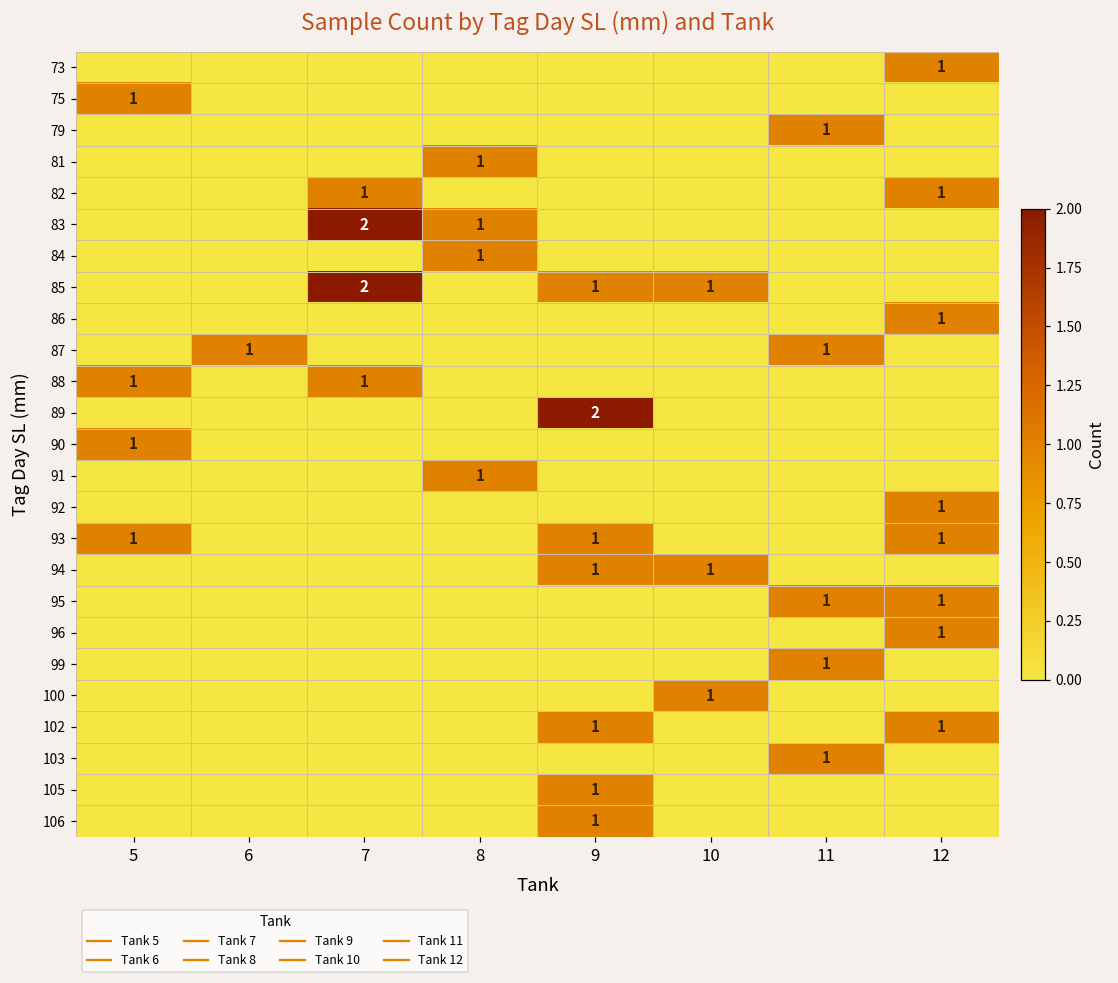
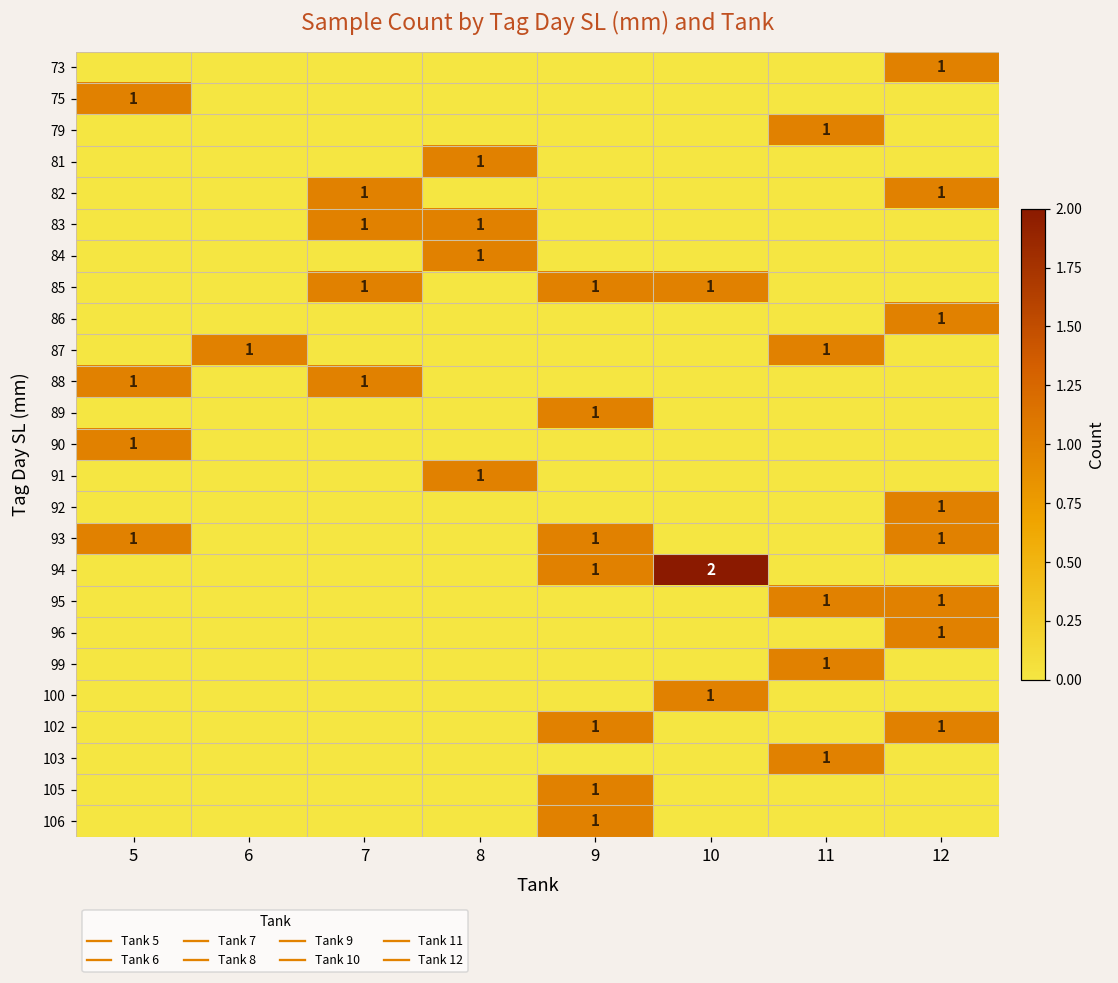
83, 7: 2 -> 1
85, 7: 2 -> 1
89, 9: 2 -> 1
94, 10: 1 -> 2
